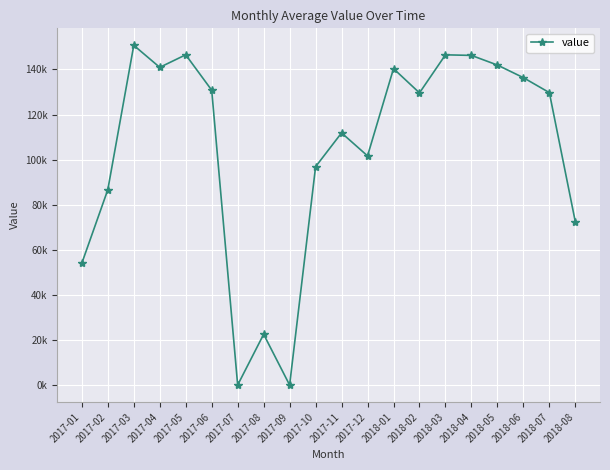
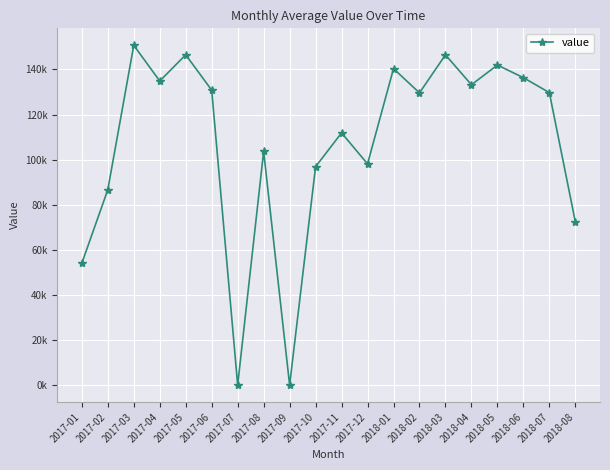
2017-04: 141000 -> 135000
2017-08: 23000 -> 104000
2017-12: 102000 -> 98000
2018-04: 146000 -> 133000
